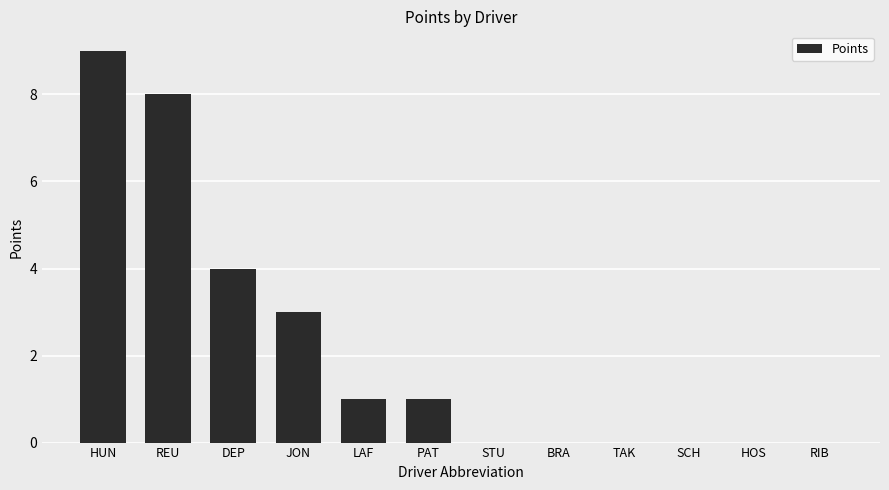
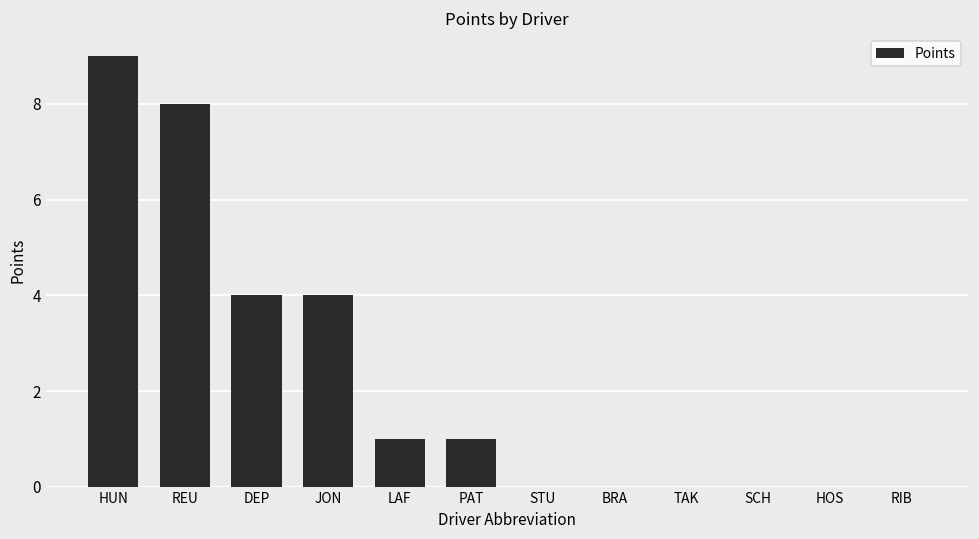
JON: 3 -> 4
